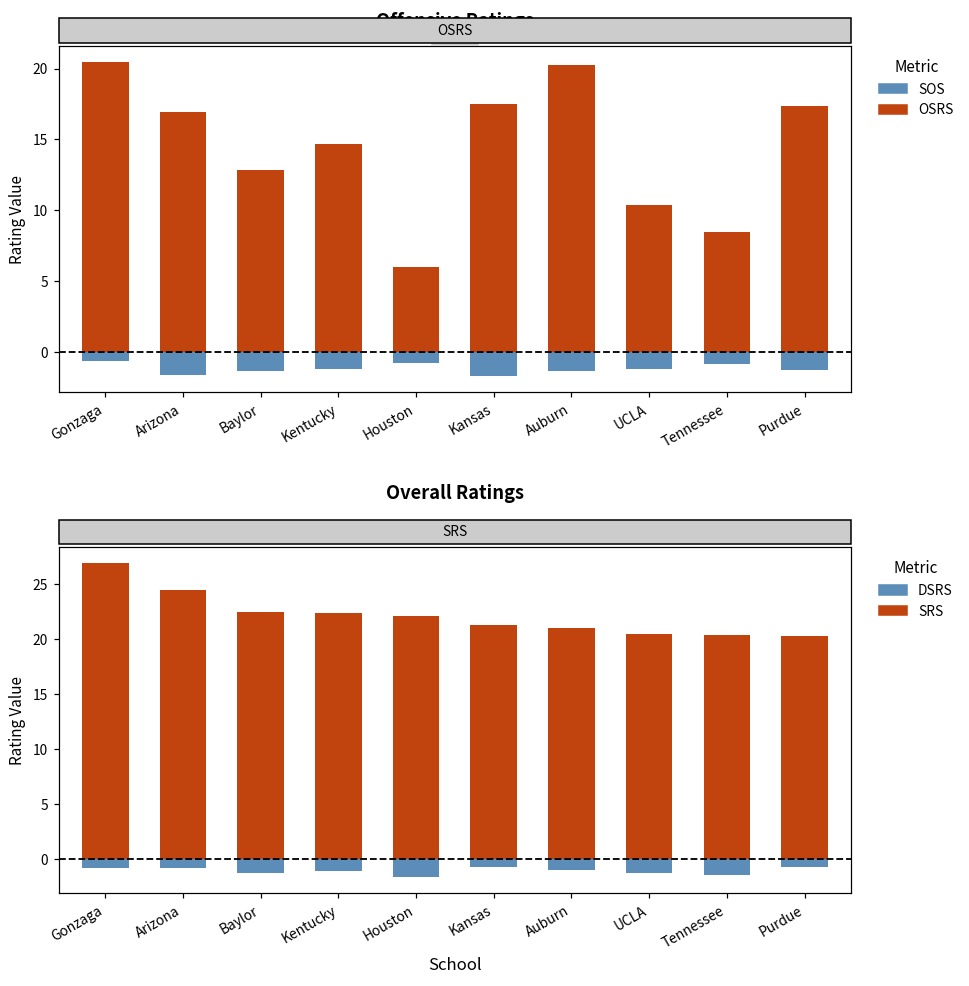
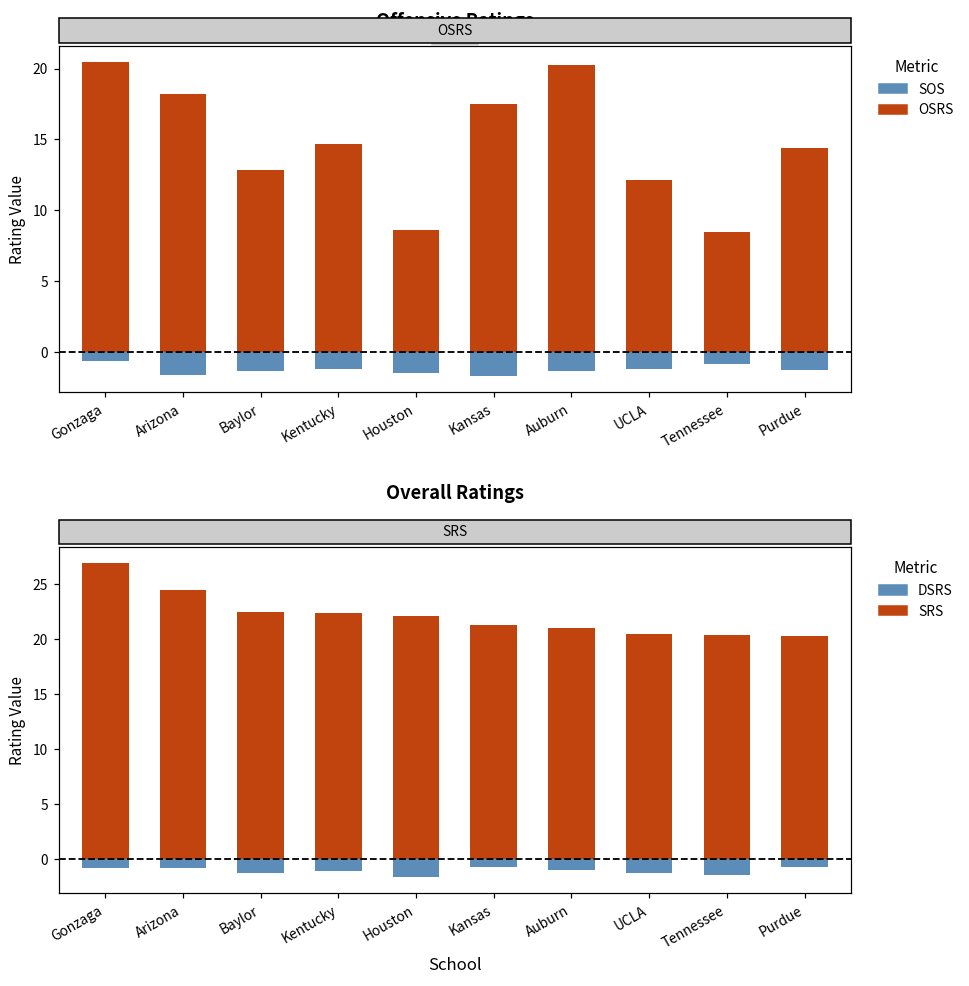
OSRS, OSRS, Arizona: 16.9 -> 18.2
OSRS, OSRS, Houston: 6.0 -> 8.6
OSRS, SOS, Houston: -0.8 -> -1.5
OSRS, OSRS, UCLA: 10.4 -> 12.1
OSRS, OSRS, Purdue: 17.3 -> 14.4
